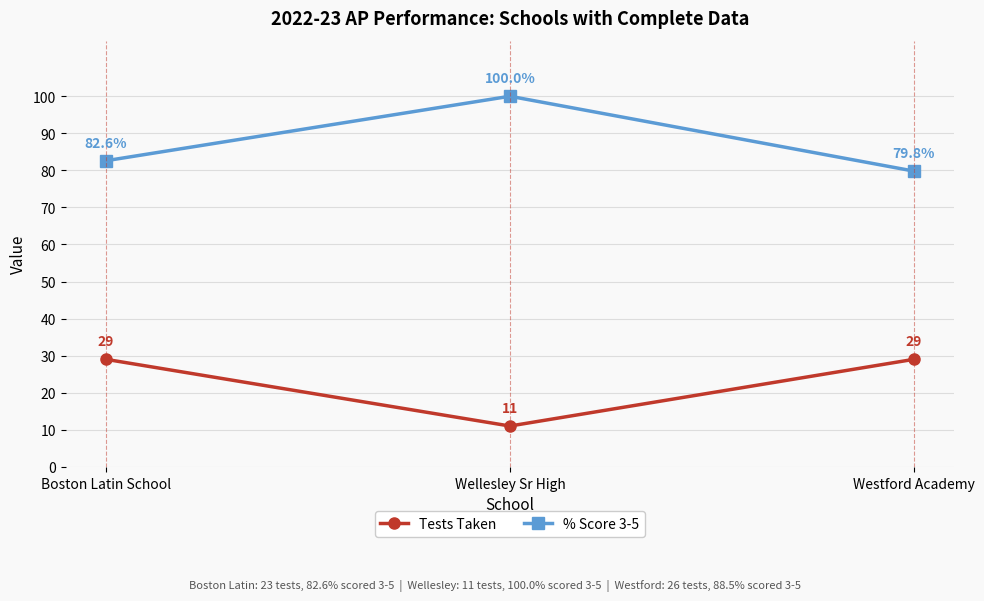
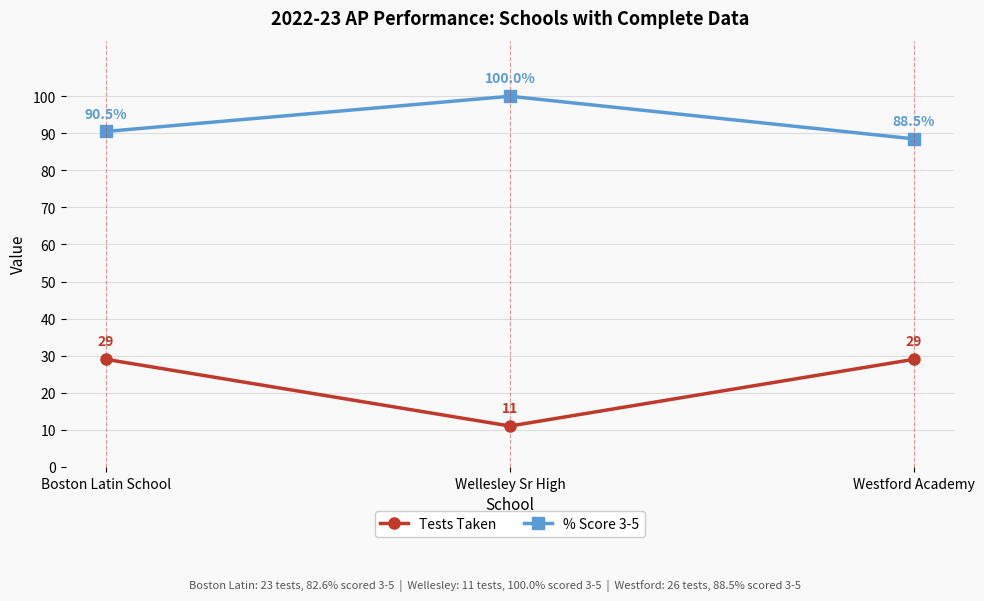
% Score 3-5, Boston Latin School: 82.6% -> 90.5%
% Score 3-5, Westford Academy: 79.8% -> 88.5%
